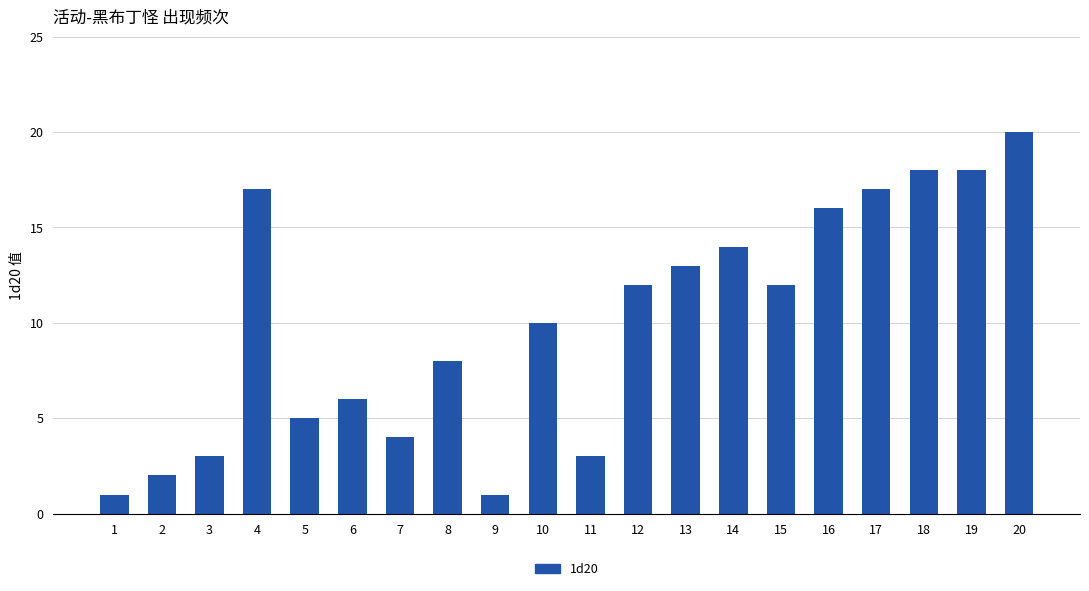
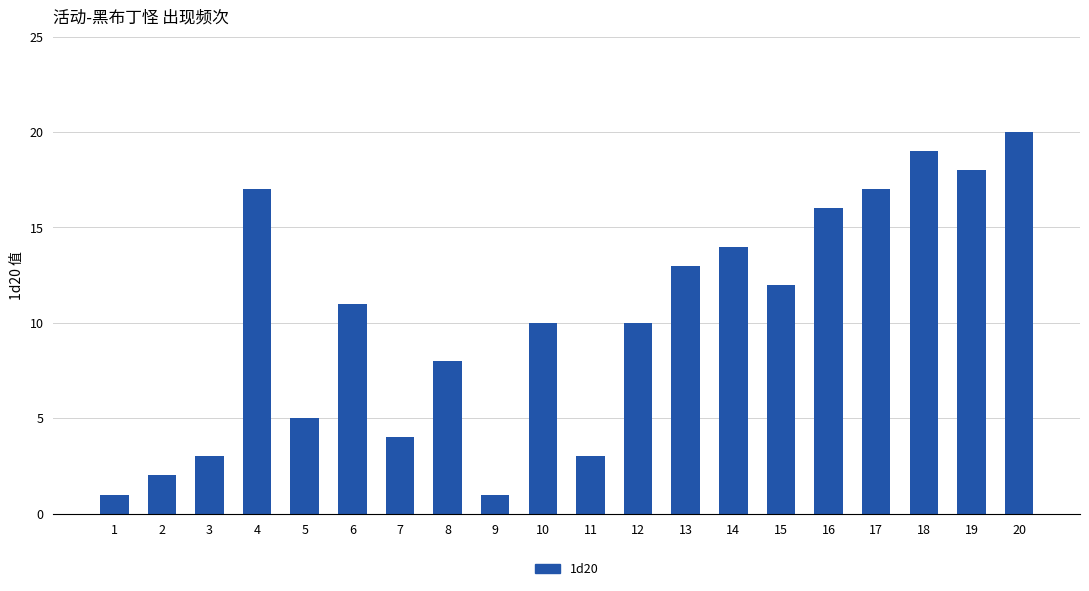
6: 6 -> 11
12: 12 -> 10
18: 18 -> 19
